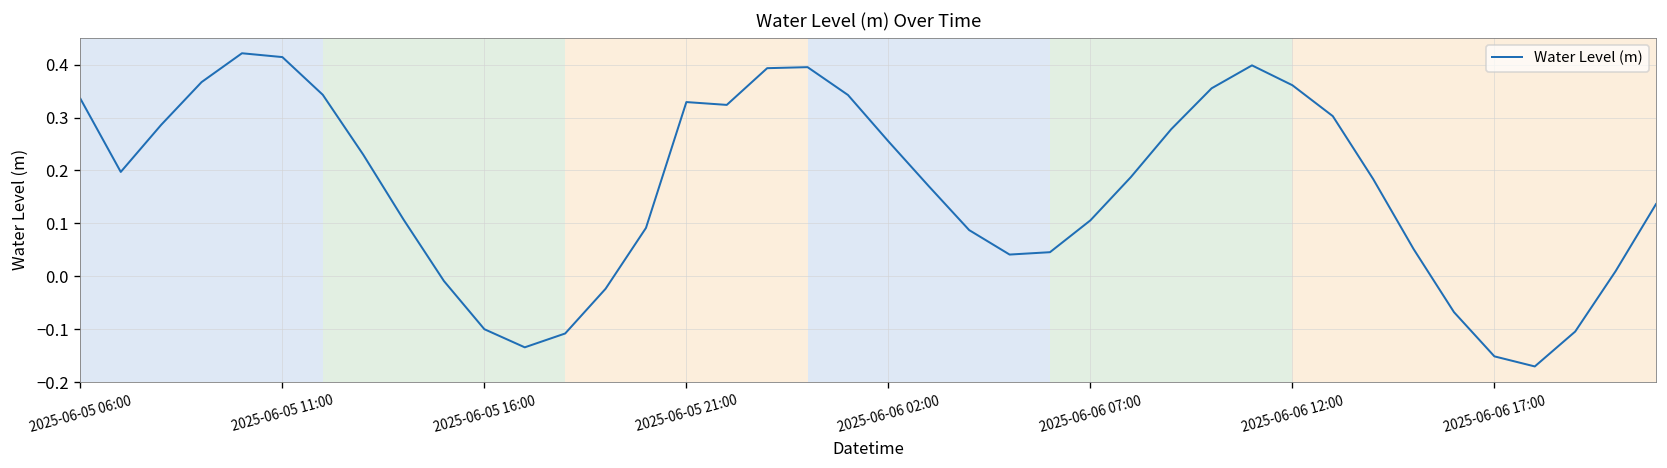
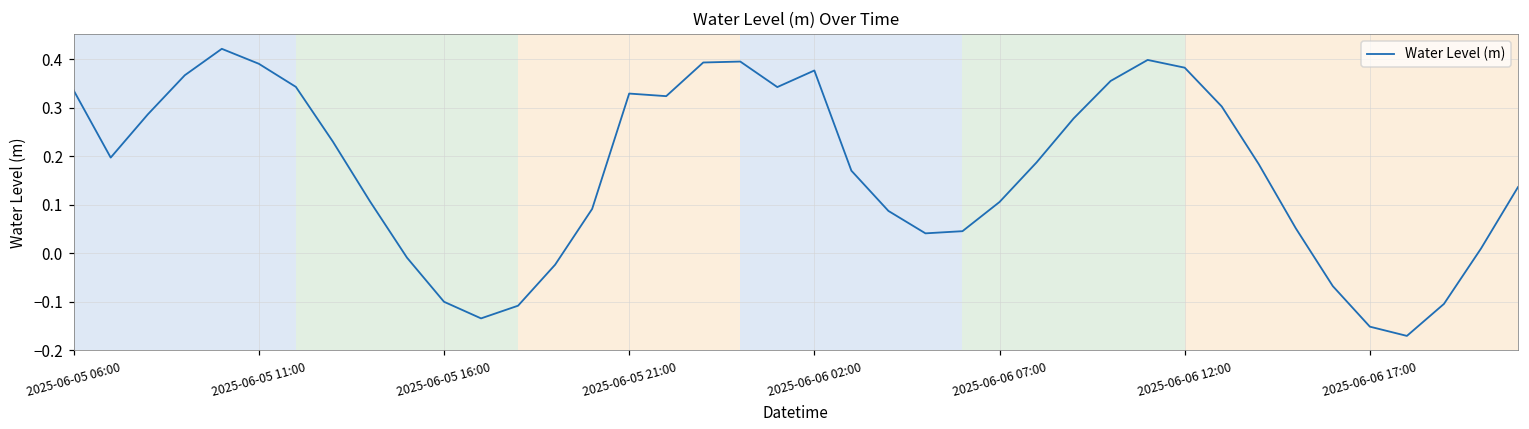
2025-06-05 11:00: 0.41 -> 0.39
2025-06-06 02:00: 0.26 -> 0.38
2025-06-06 12:00: 0.36 -> 0.38
